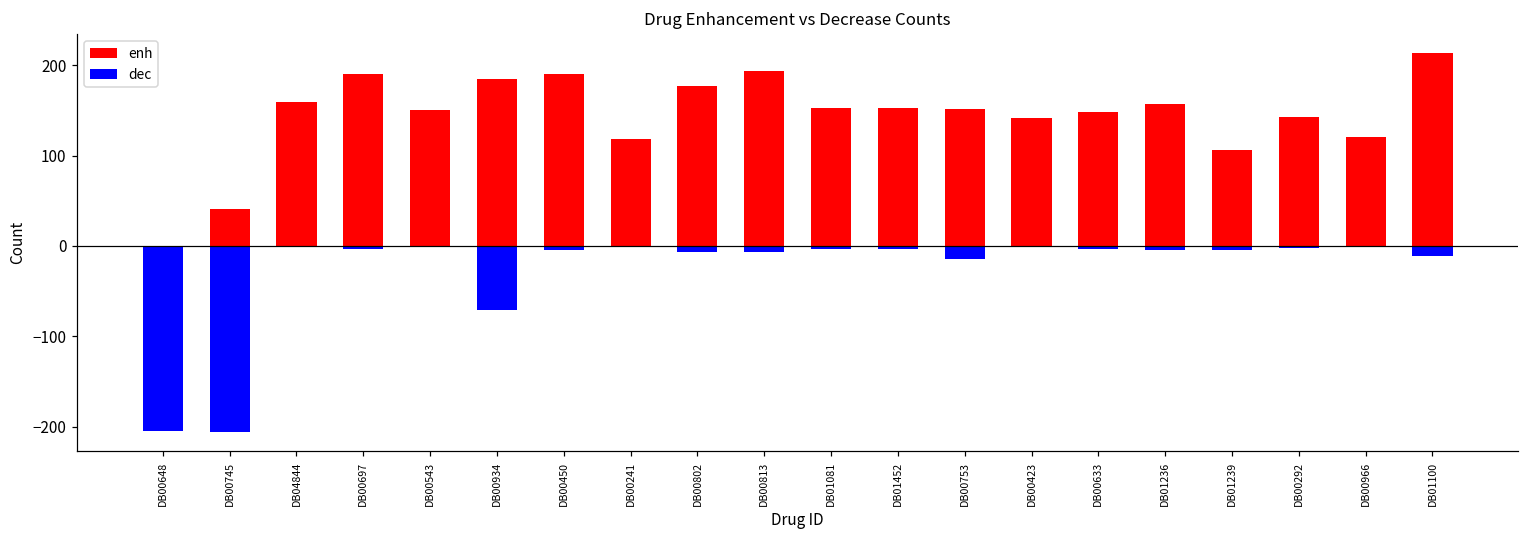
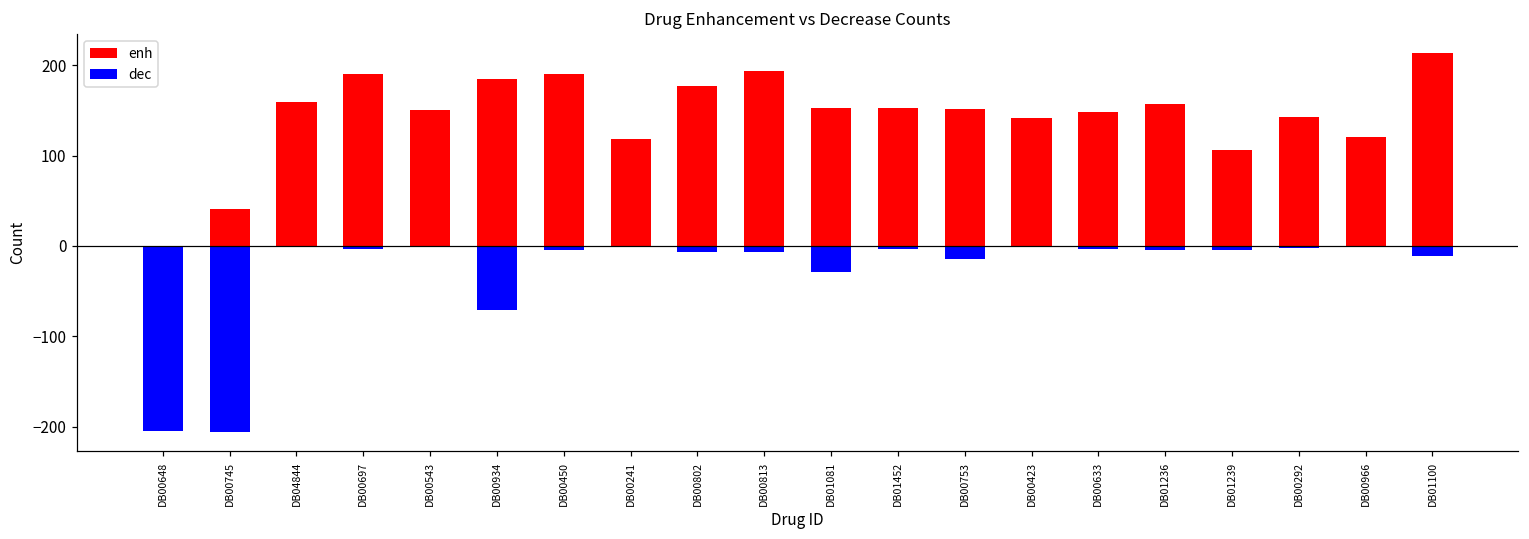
dec, DB01081: 0 -> -30
